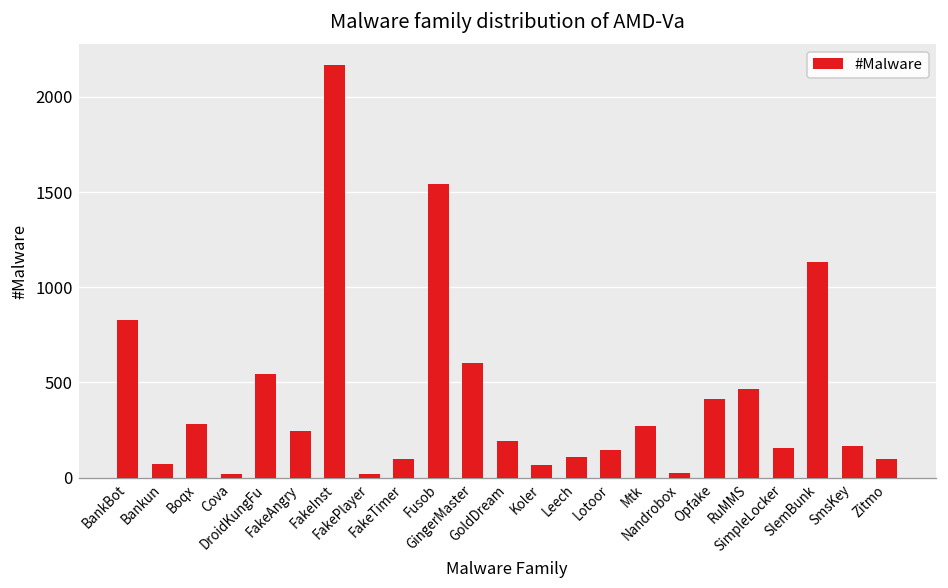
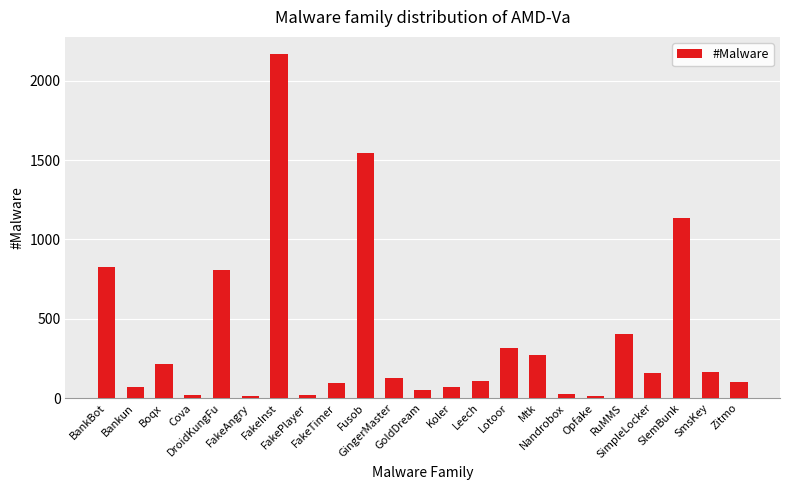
Boqx: 280 -> 220
DroidKungFu: 550 -> 810
FakeAngry: 250 -> 10
GingerMaster: 600 -> 130
GoldDream: 190 -> 50
Lotoor: 150 -> 310
Opfake: 410 -> 10
RuMMS: 470 -> 400
